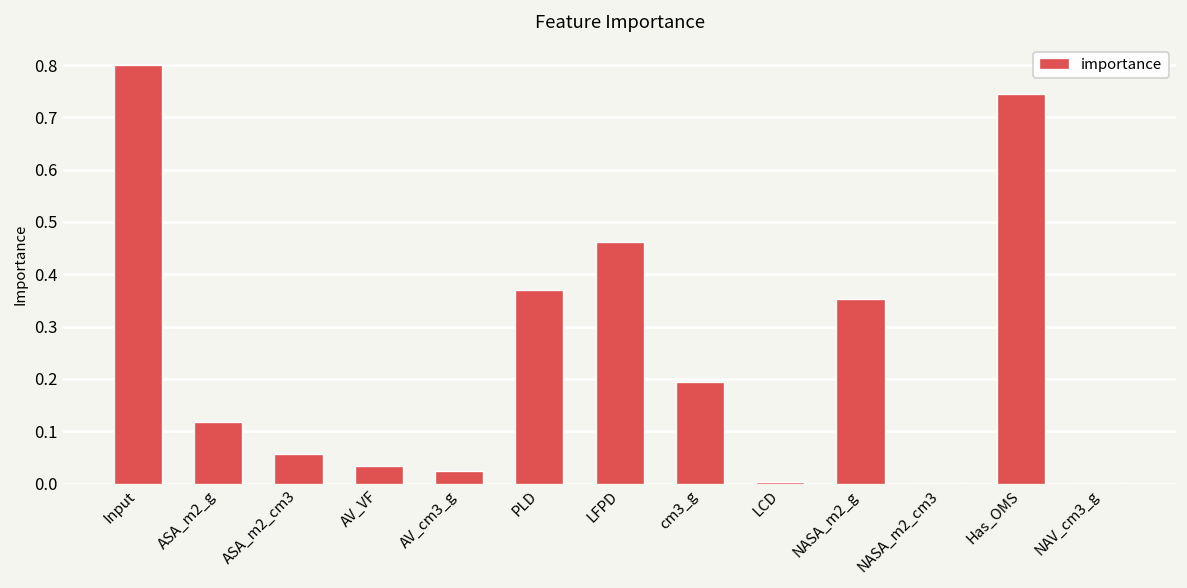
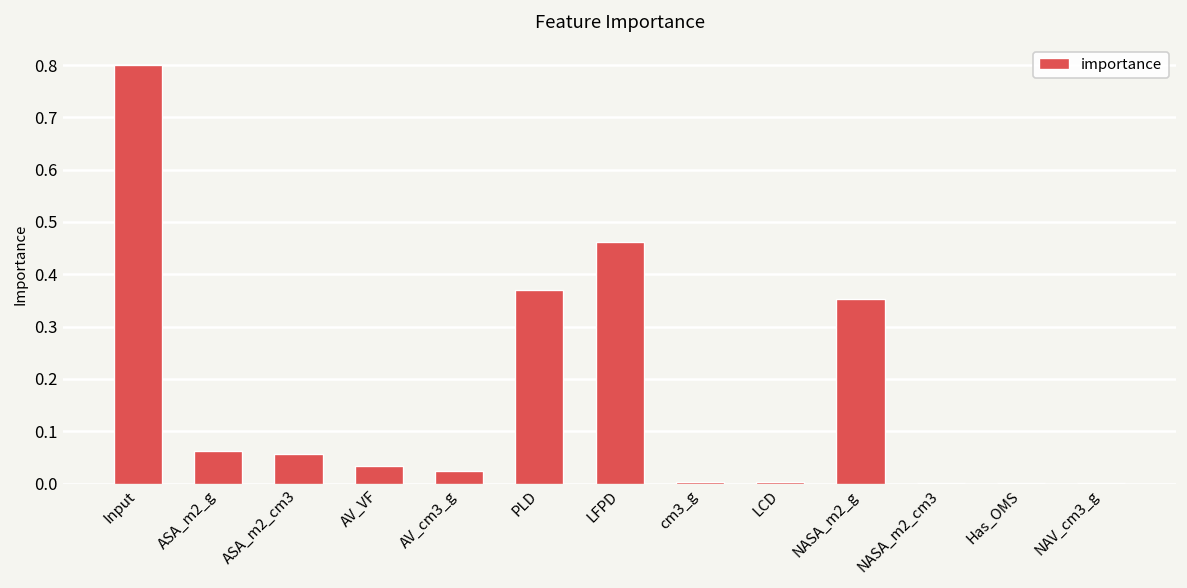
ASA_m2_g: 0.12 -> 0.06
cm3_g: 0.19 -> 0.00
Has_OMS: 0.74 -> 0.00
